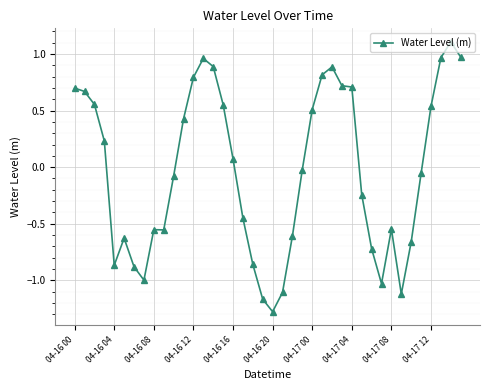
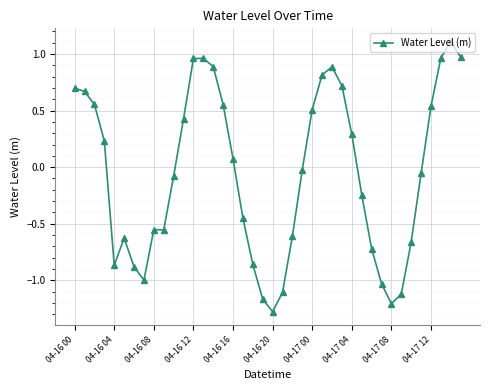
04-16 12: 0.79 -> 0.96
04-17 04: 0.71 -> 0.29
04-17 08: -0.55 -> -1.21
